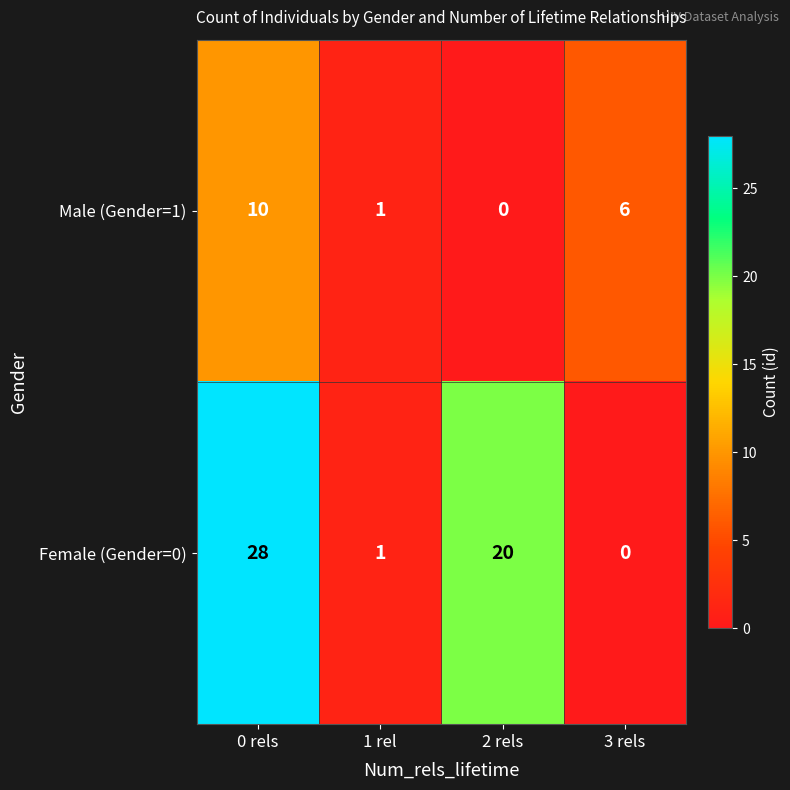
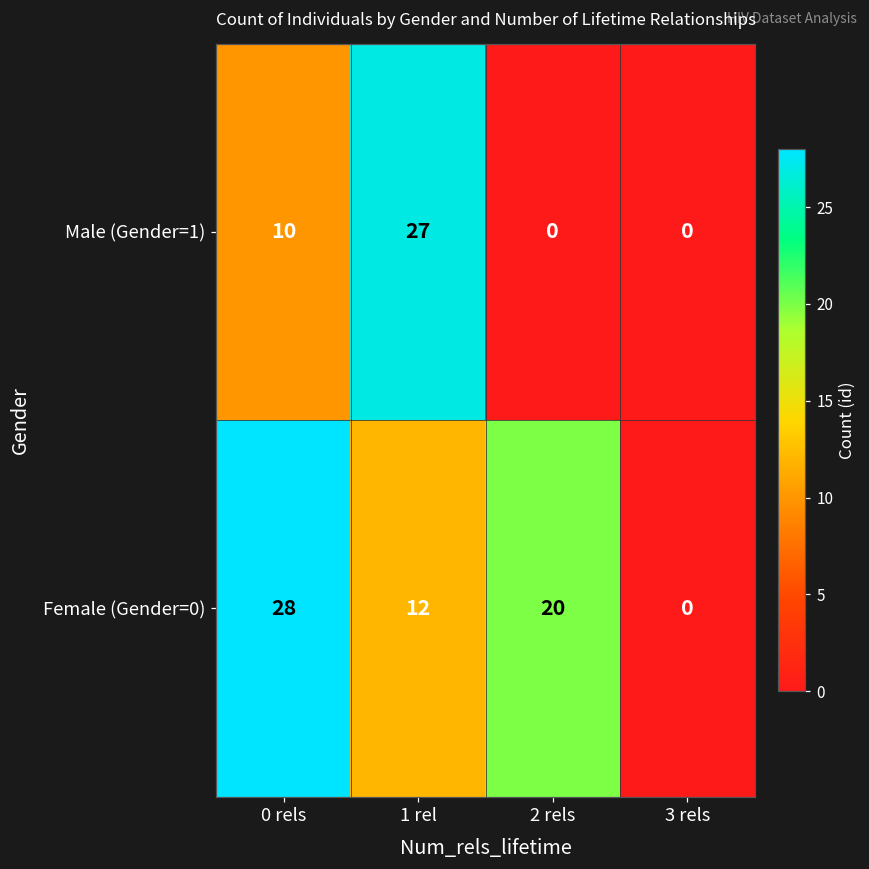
Male (Gender=1), 1 rel: 1 -> 27
Male (Gender=1), 3 rels: 6 -> 0
Female (Gender=0), 1 rel: 1 -> 12
